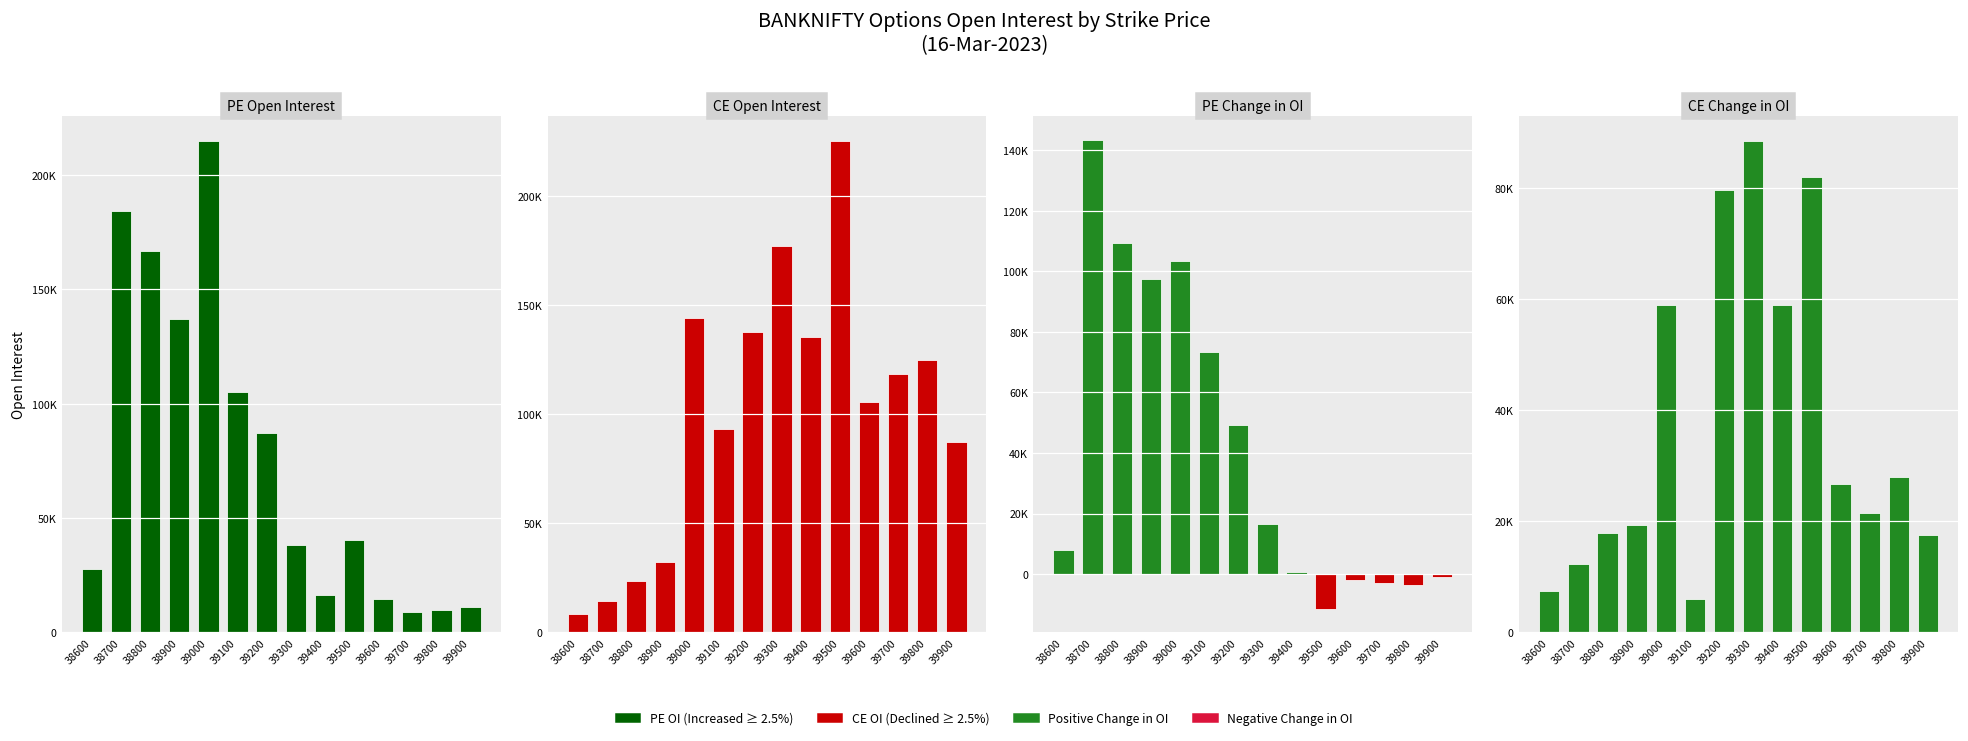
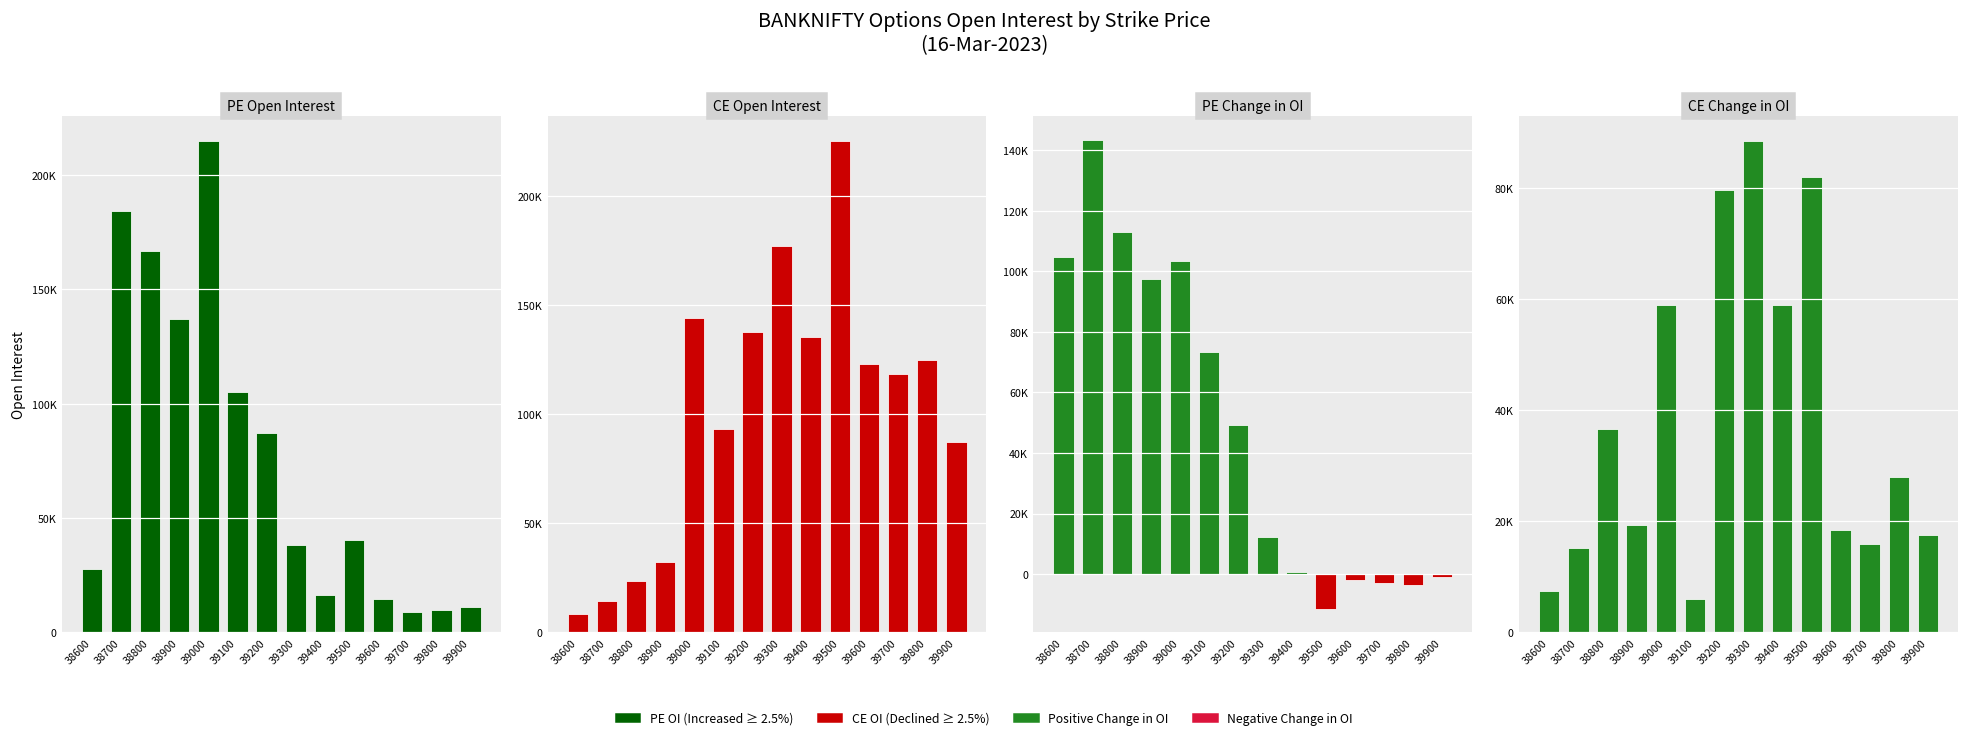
CE Open Interest, 39600: 106000 -> 123000
PE Change in OI, 38600: 8000 -> 105000
PE Change in OI, 38800: 109000 -> 113000
PE Change in OI, 39300: 17000 -> 12000
CE Change in OI, 38700: 12000 -> 15000
CE Change in OI, 38800: 18000 -> 37000
CE Change in OI, 39600: 27000 -> 19000
CE Change in OI, 39700: 22000 -> 16000
